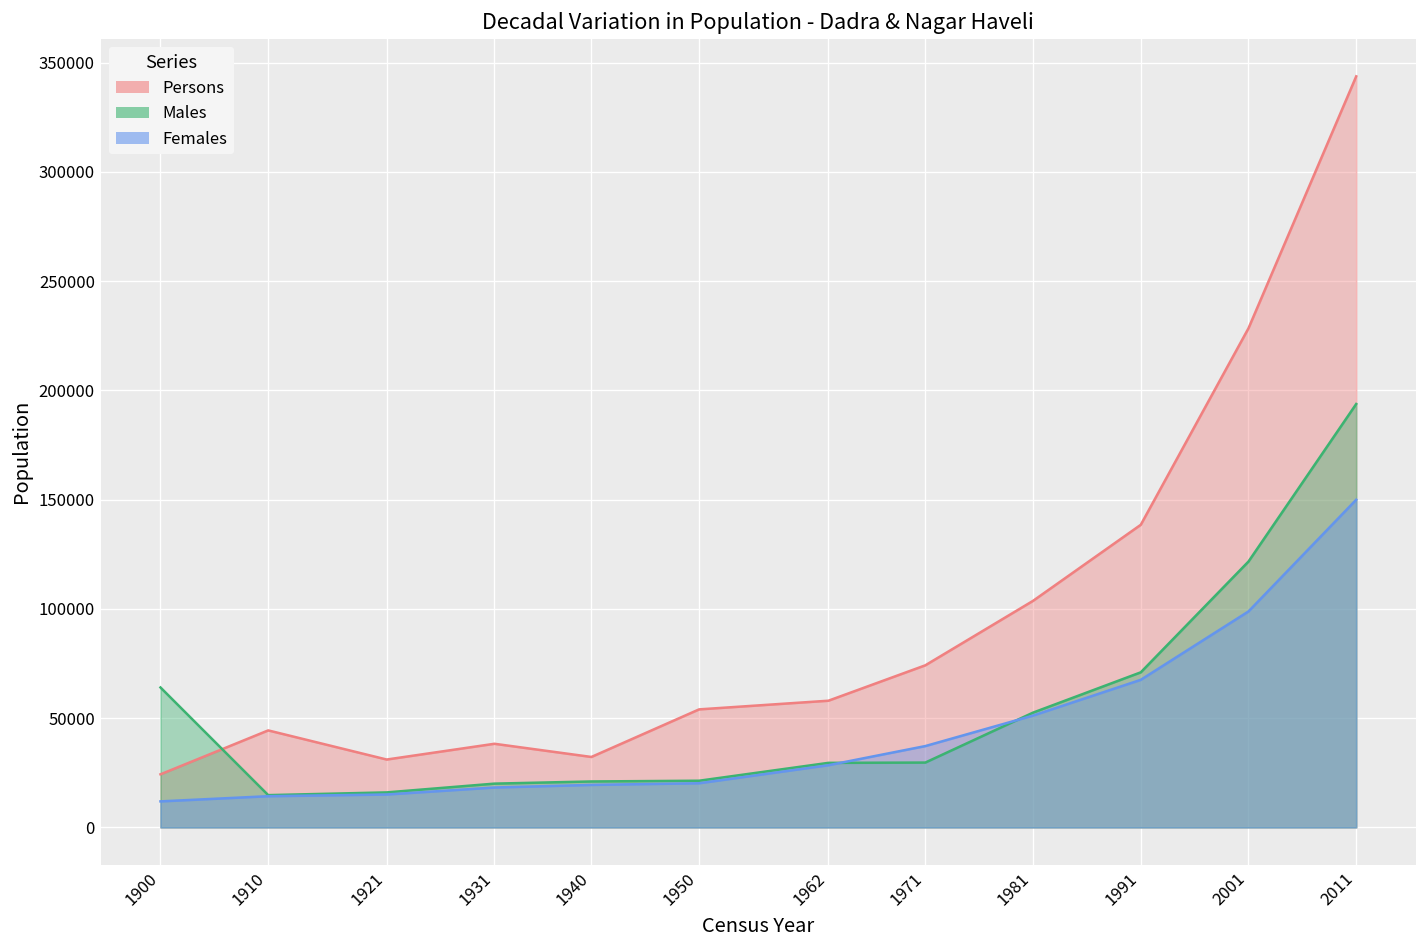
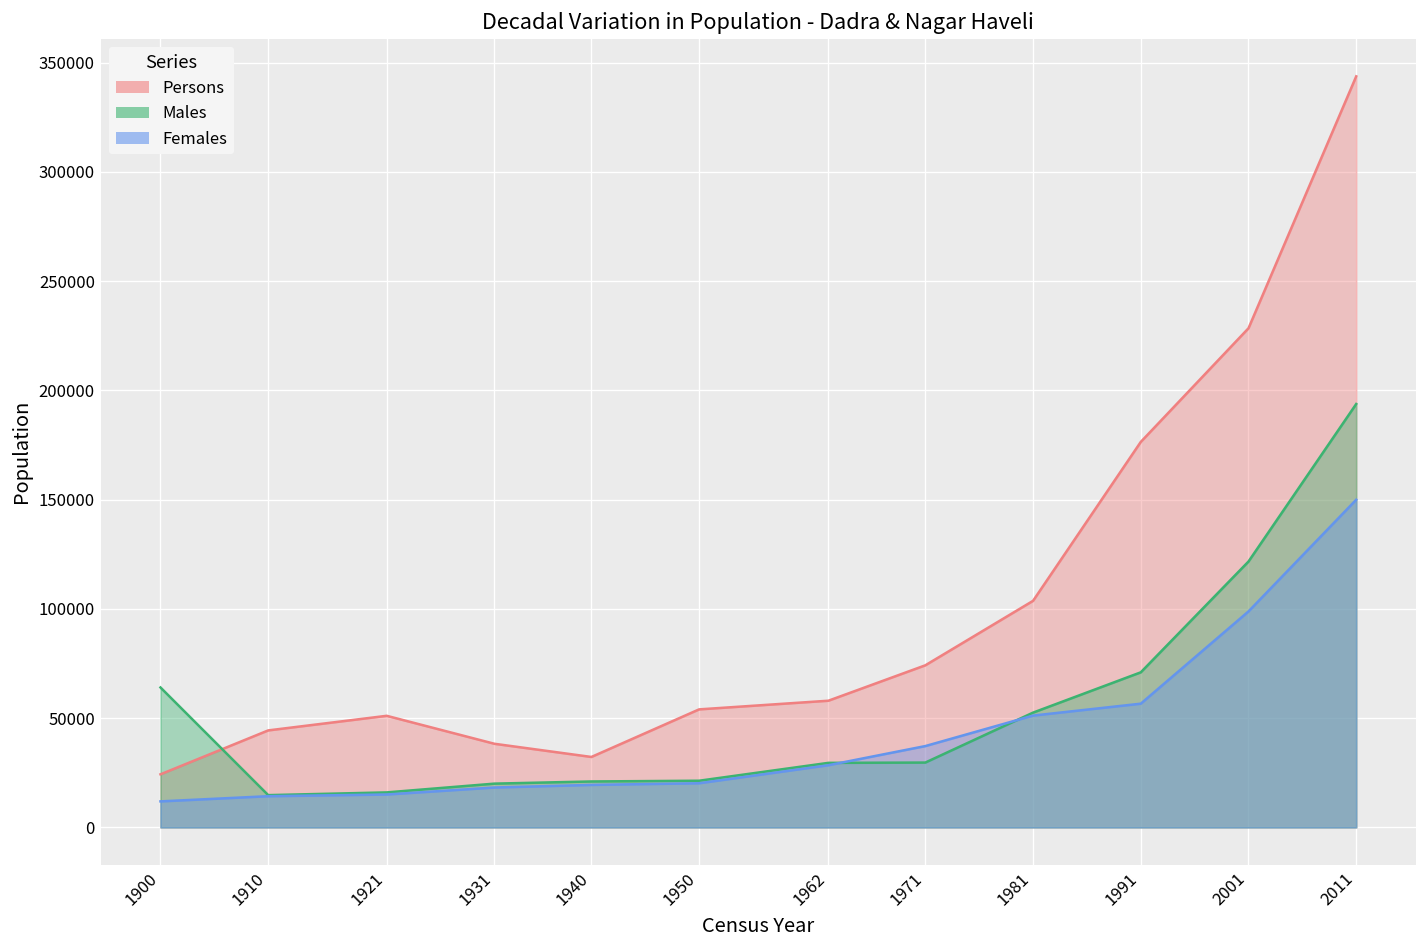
Persons, 1921: 31000 -> 51000
Persons, 1991: 138000 -> 176000
Females, 1991: 68000 -> 57000
